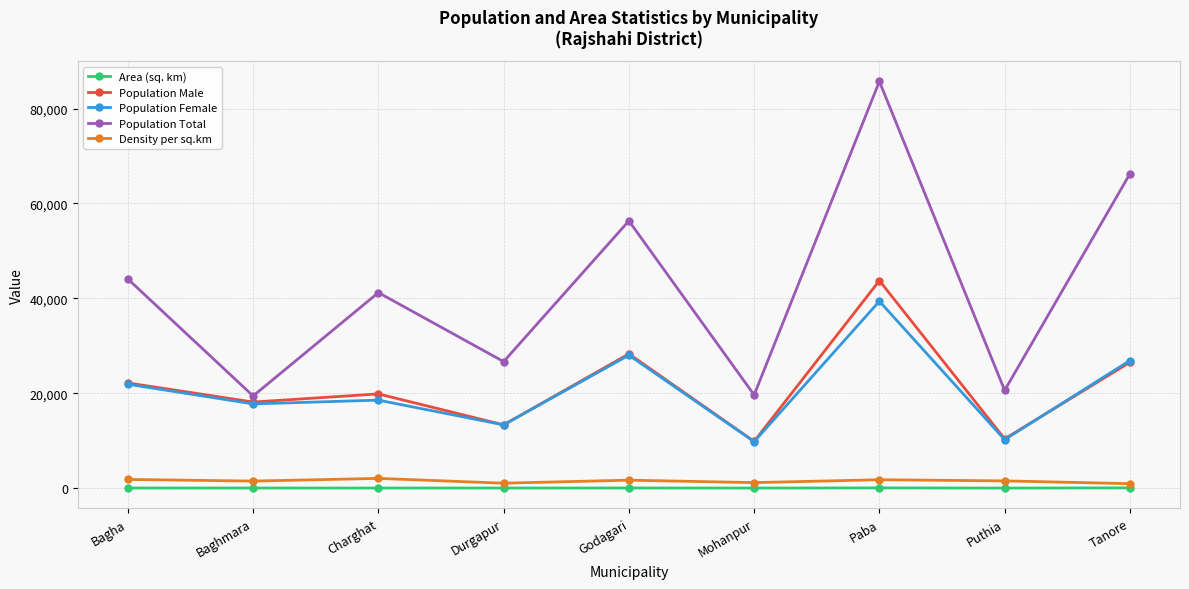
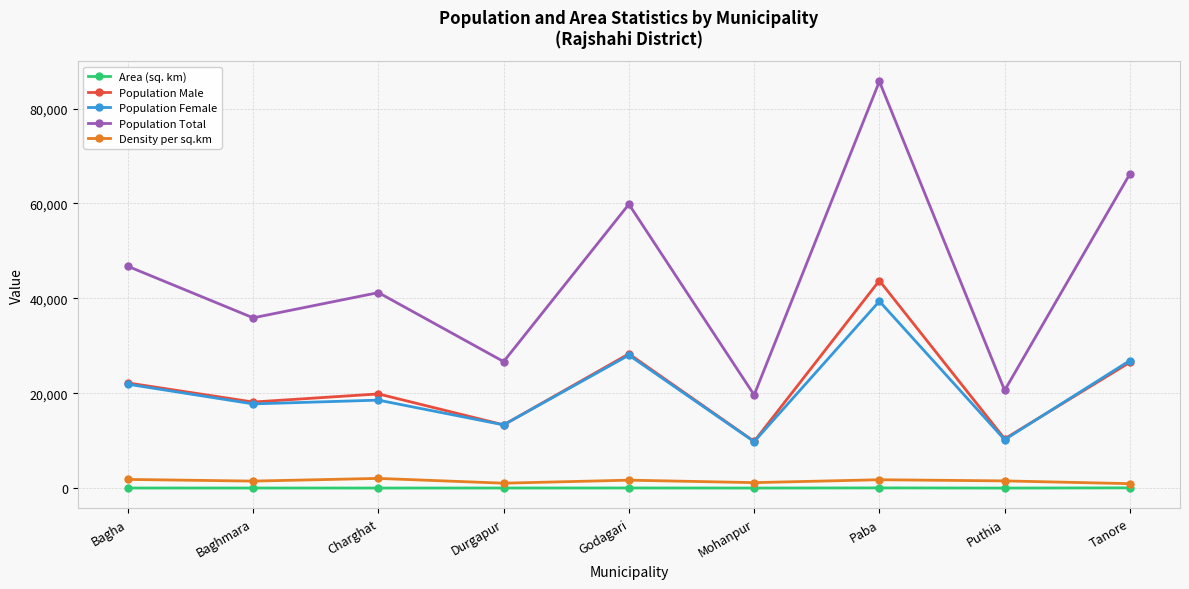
Population Total, Bagha: 44,000 -> 47,000
Population Total, Baghmara: 19,000 -> 36,000
Population Total, Godagari: 56,000 -> 60,000
